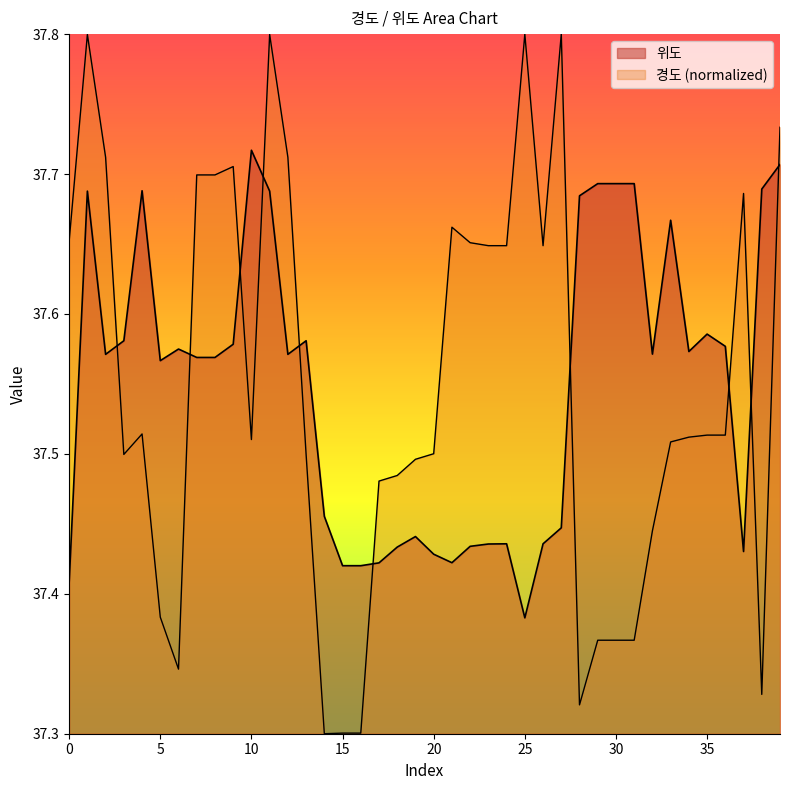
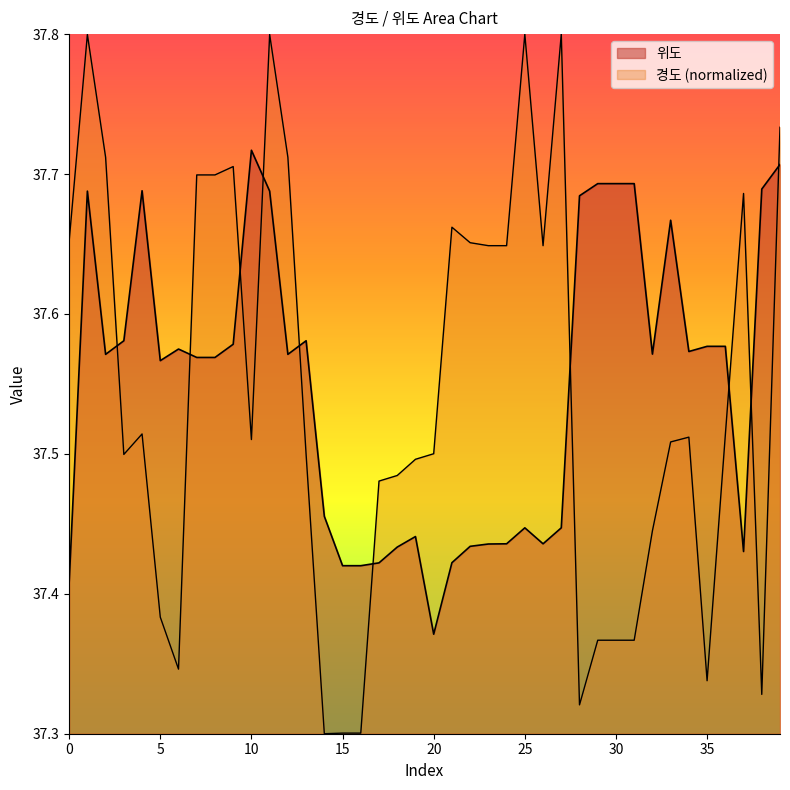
위도, 20: 37.428 -> 37.371
위도, 25: 37.383 -> 37.447
위도, 35: 37.586 -> 37.577
경도 (normalized), 35: 37.513 -> 37.338
